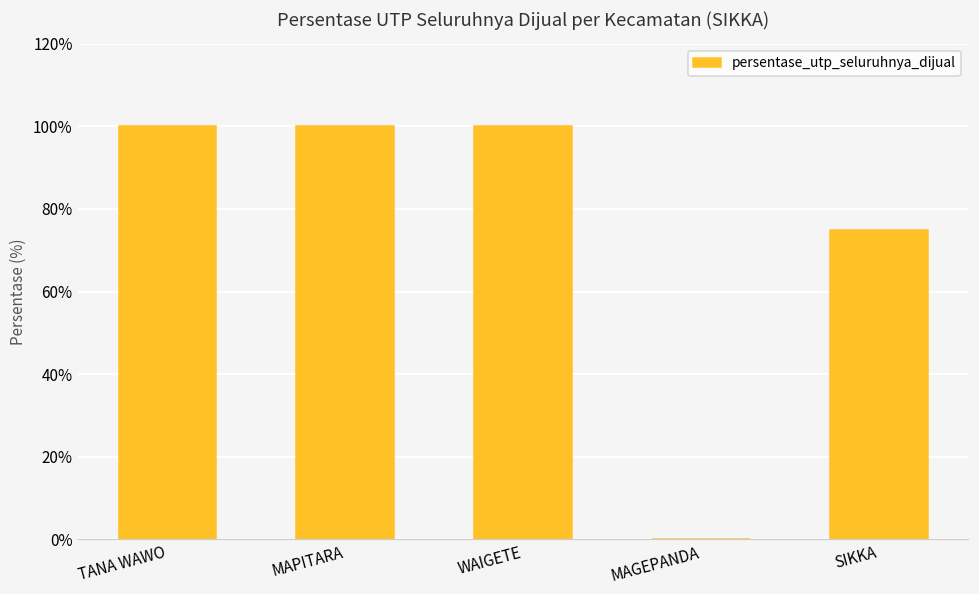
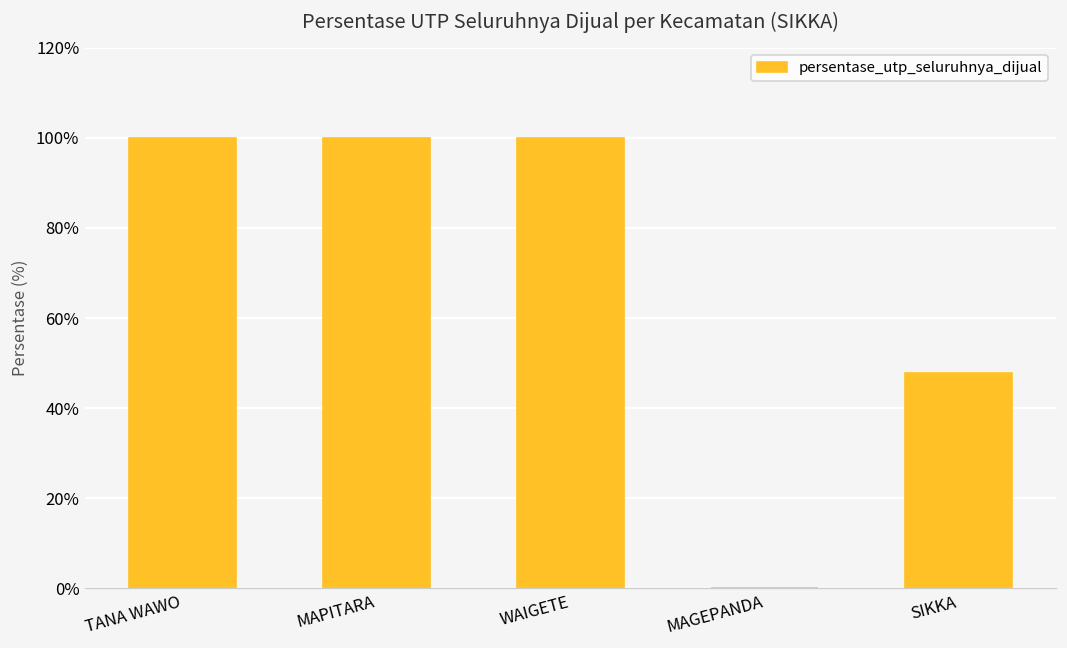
SIKKA: 75% -> 48%
